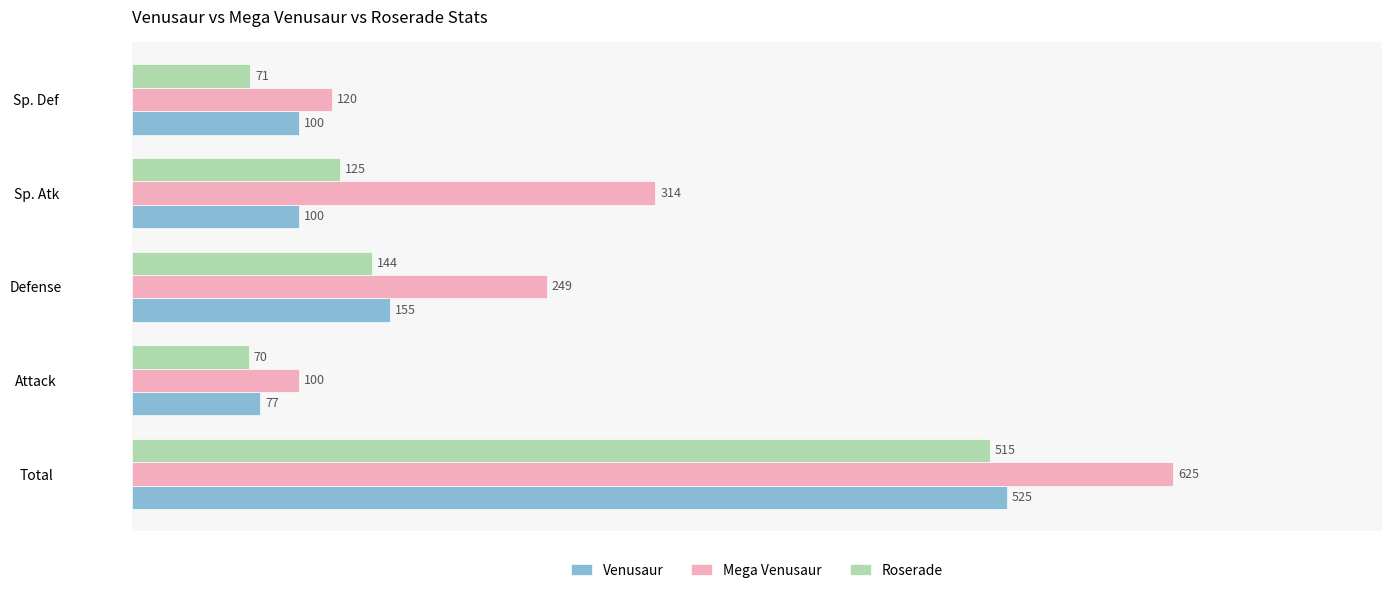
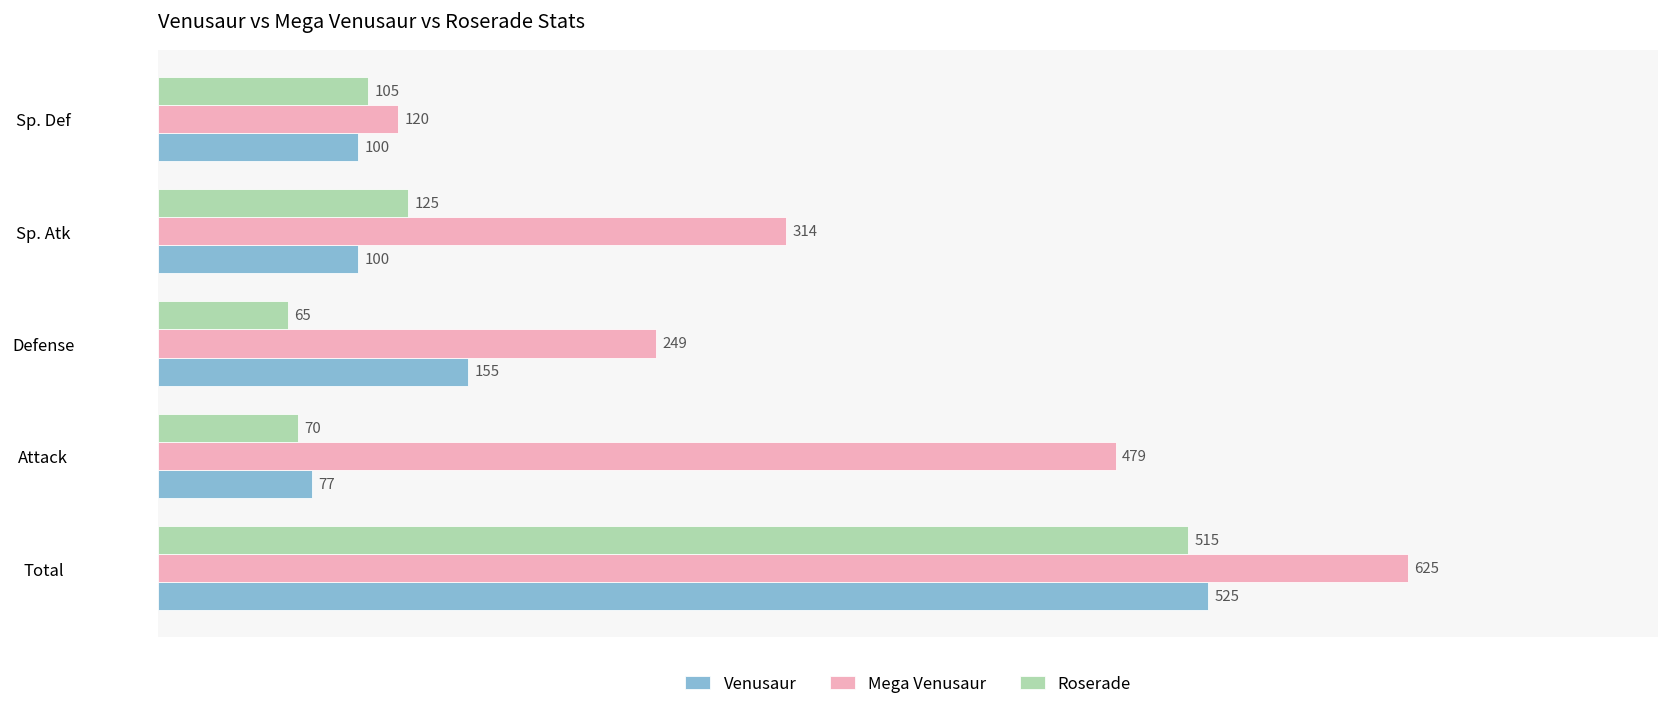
Roserade, Sp. Def: 71 -> 105
Roserade, Defense: 144 -> 65
Mega Venusaur, Attack: 100 -> 479
